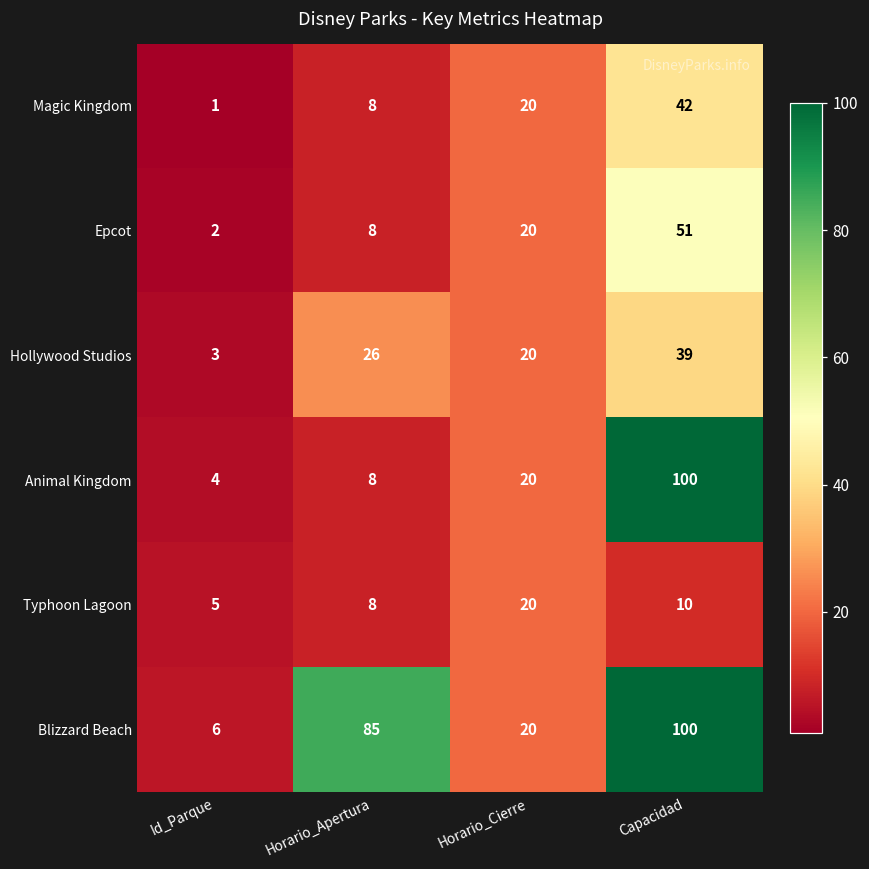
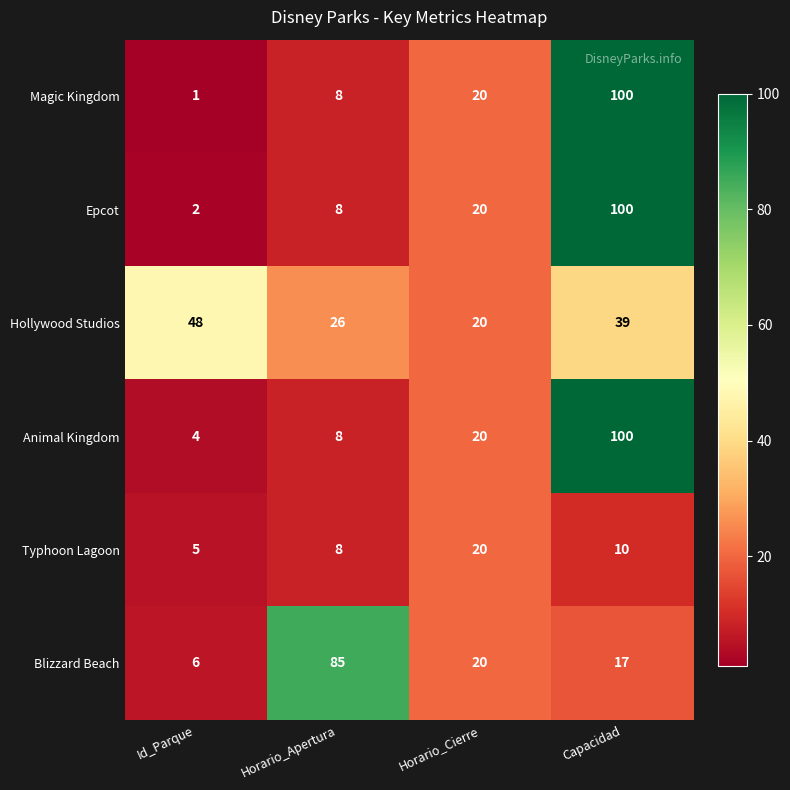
Magic Kingdom, Capacidad: 42 -> 100
Epcot, Capacidad: 51 -> 100
Hollywood Studios, Id_Parque: 3 -> 48
Blizzard Beach, Capacidad: 100 -> 17
